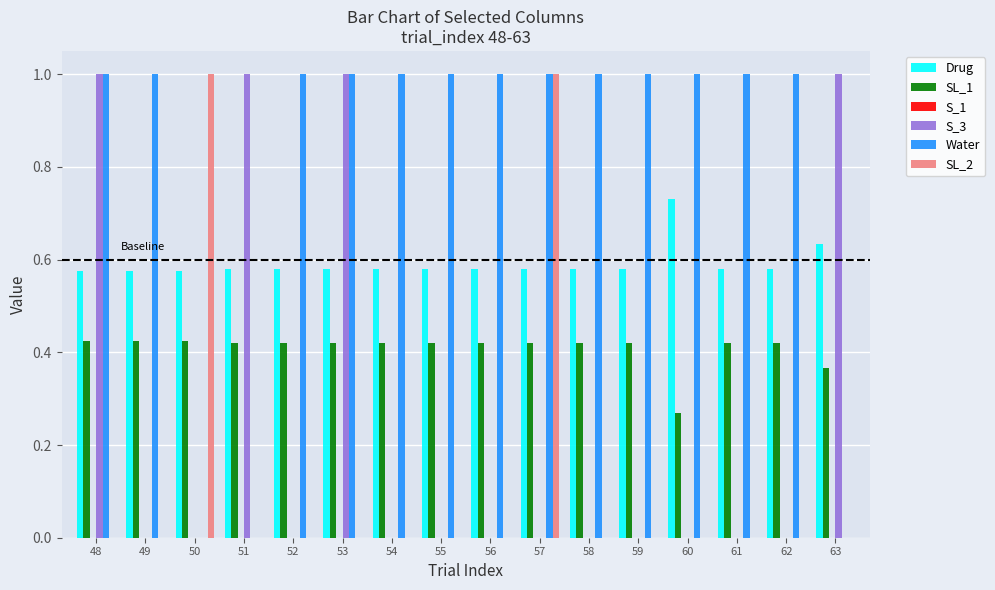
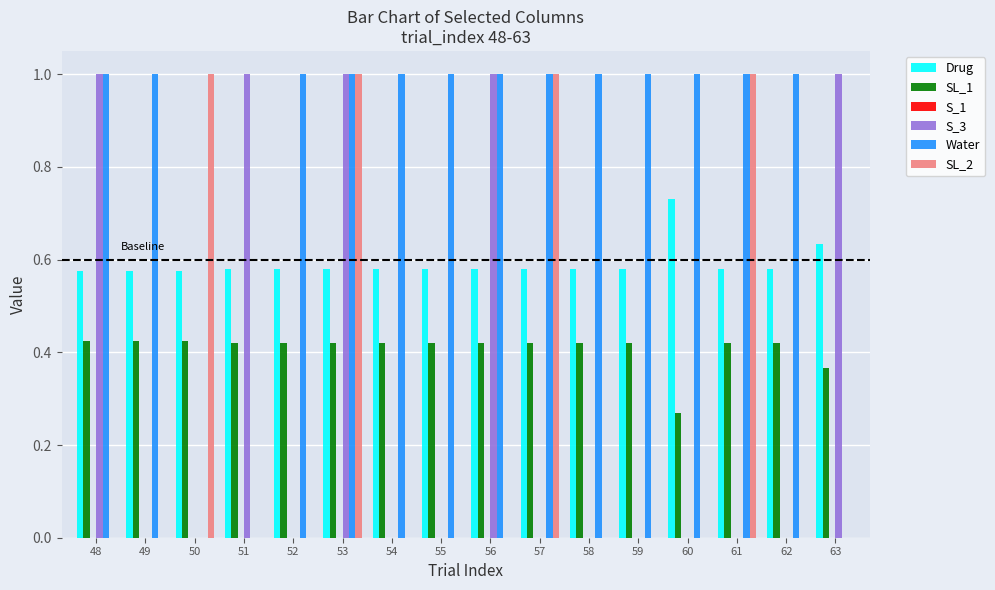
SL_2, 53: 0 -> 1
S_3, 56: 0 -> 1
SL_2, 61: 0 -> 1
